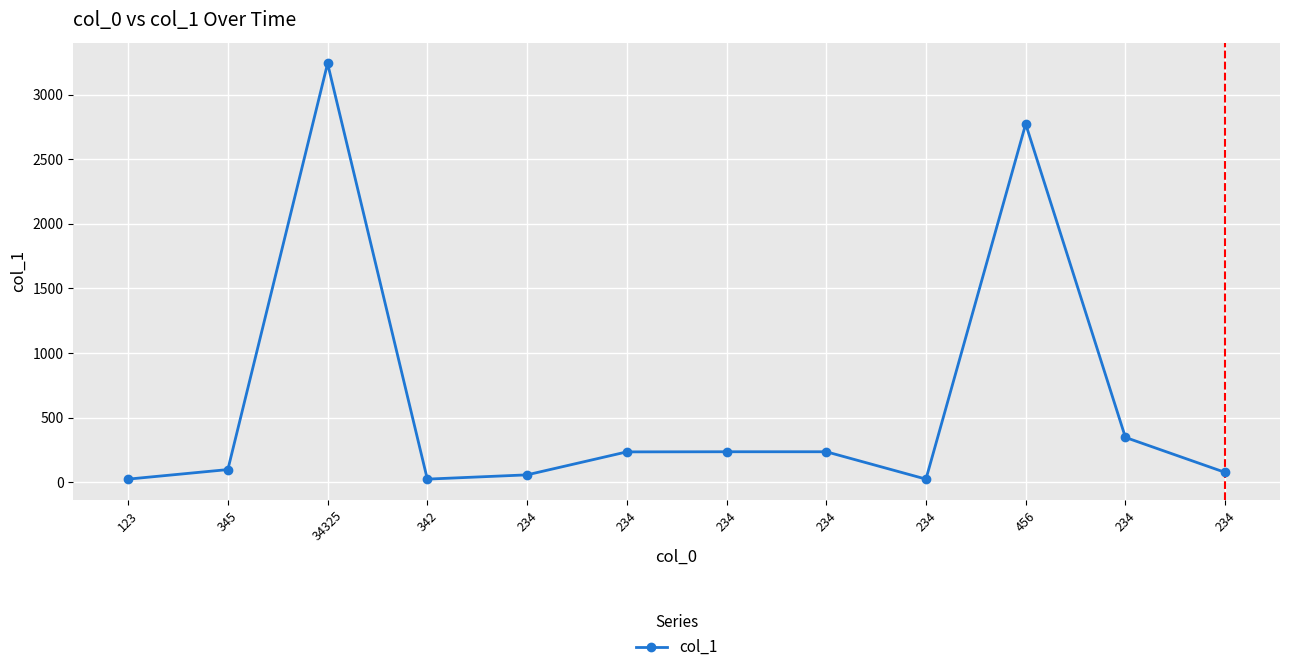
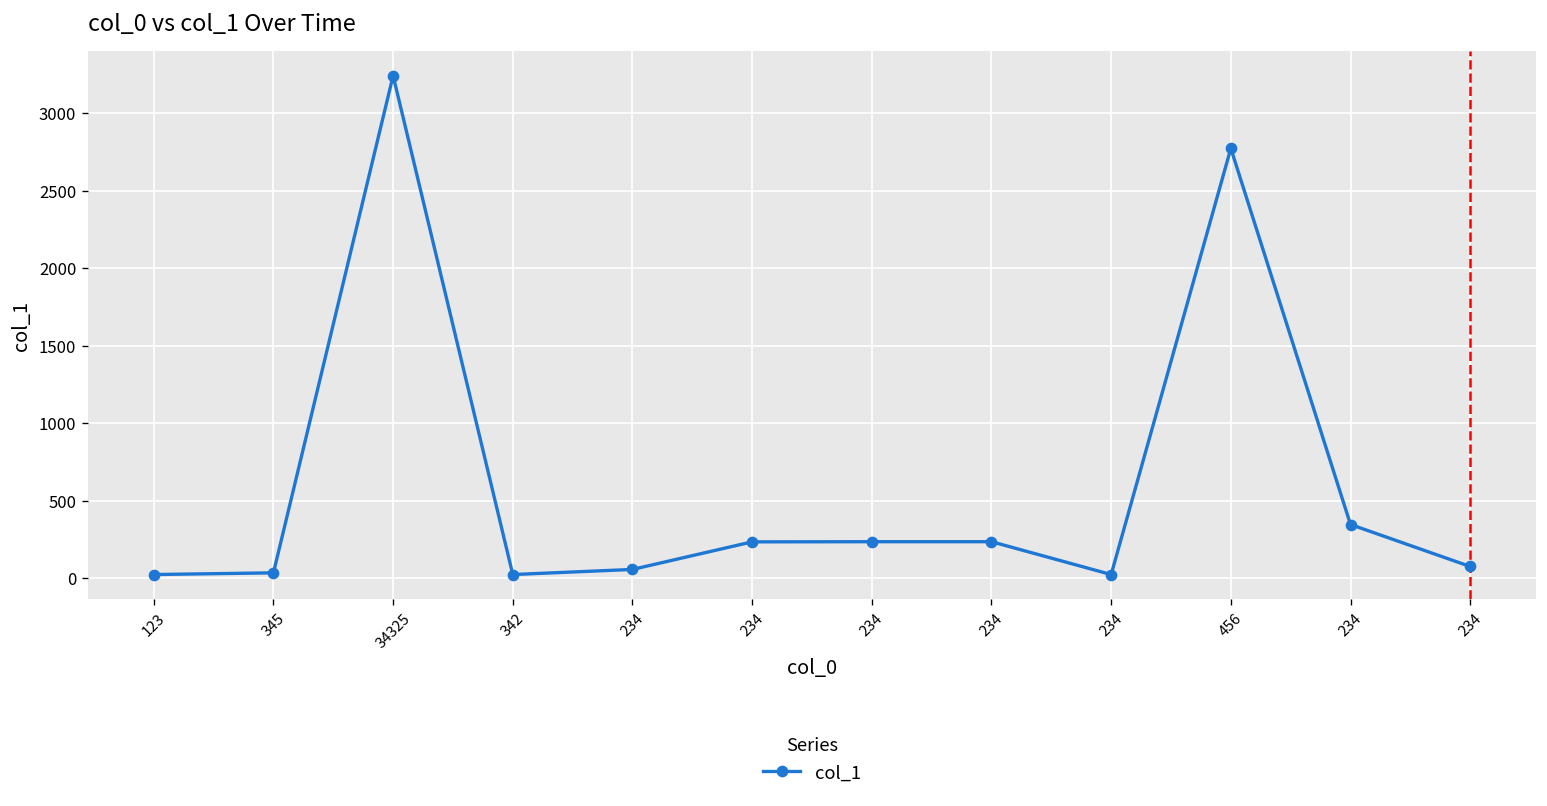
345: 100 -> 30
